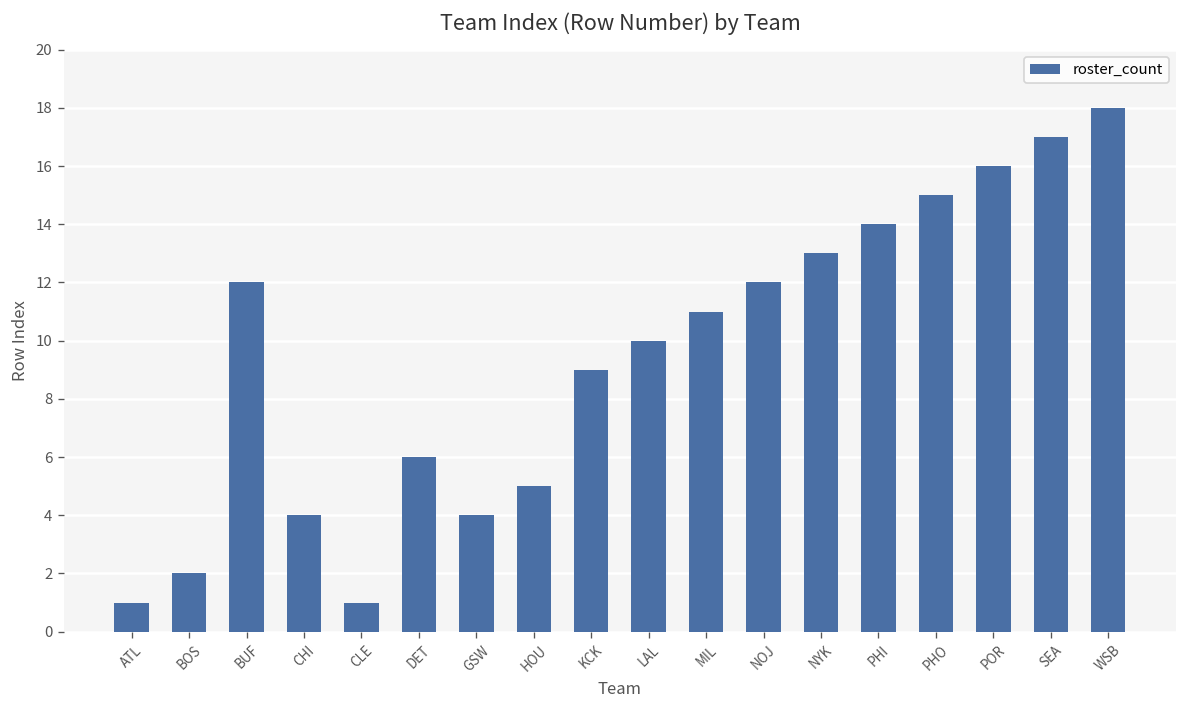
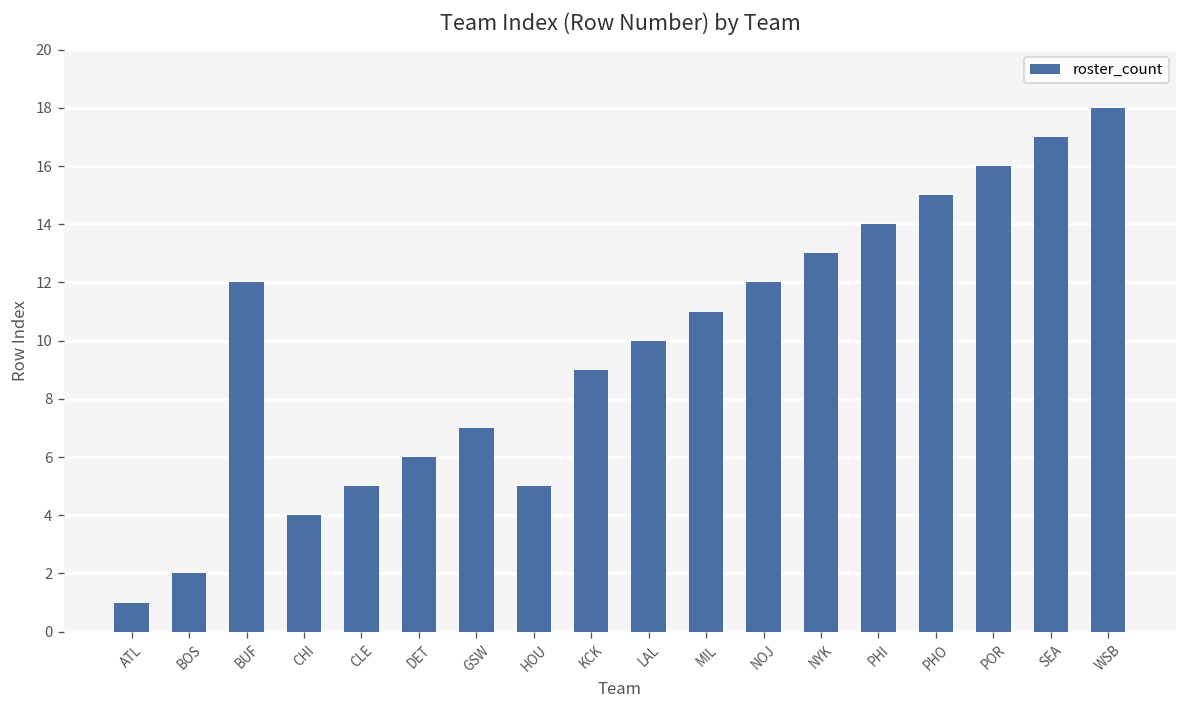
CLE: 1 -> 5
GSW: 4 -> 7
